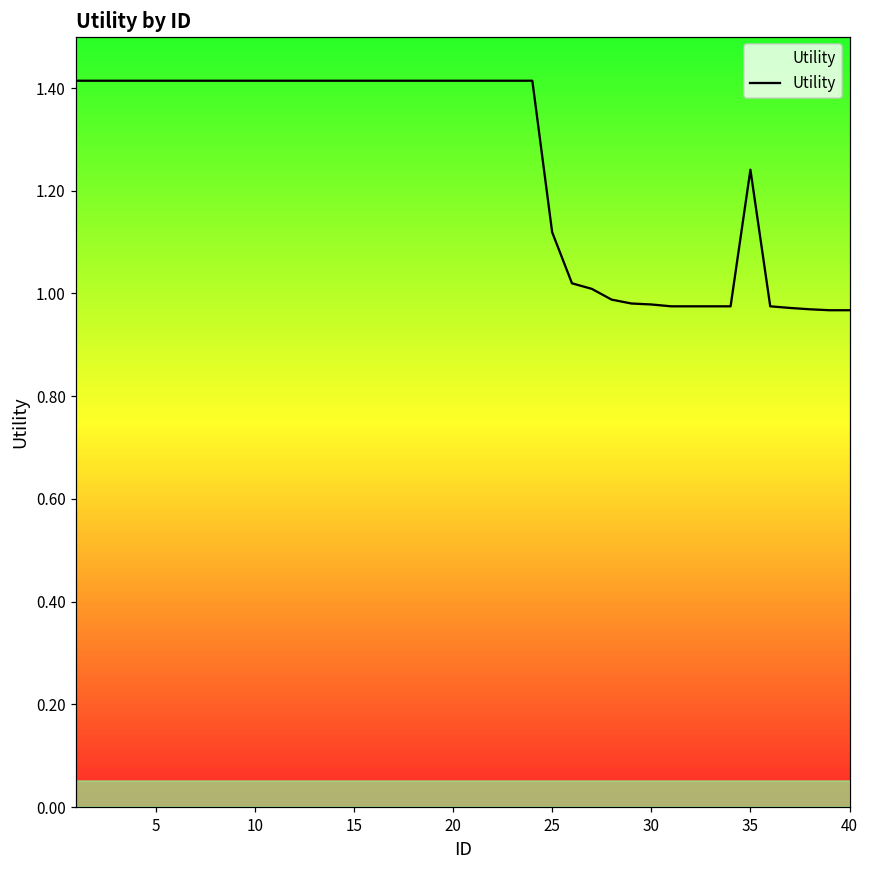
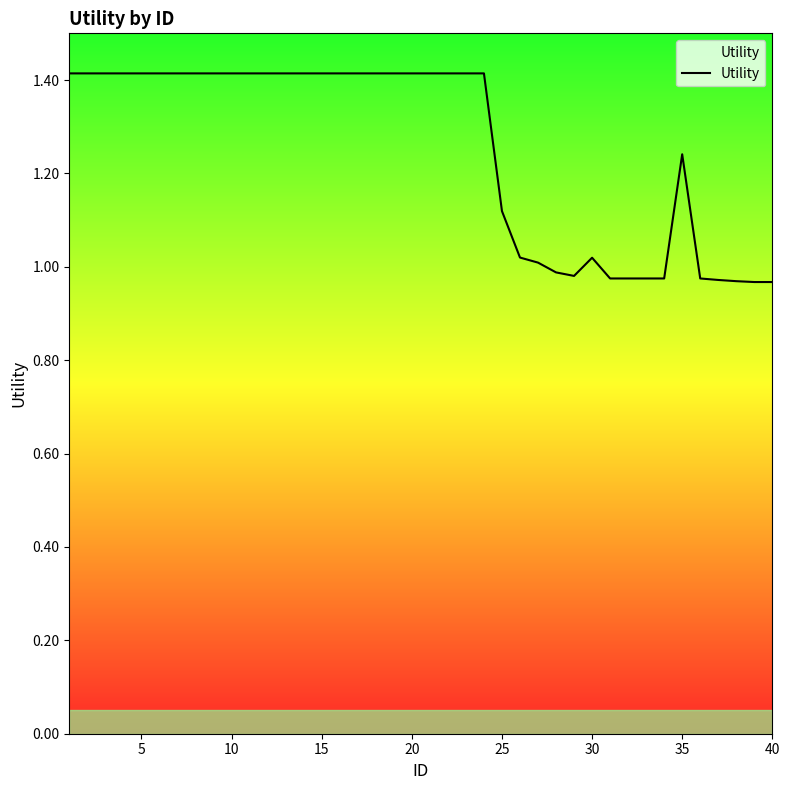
30: 0.98 -> 1.02
